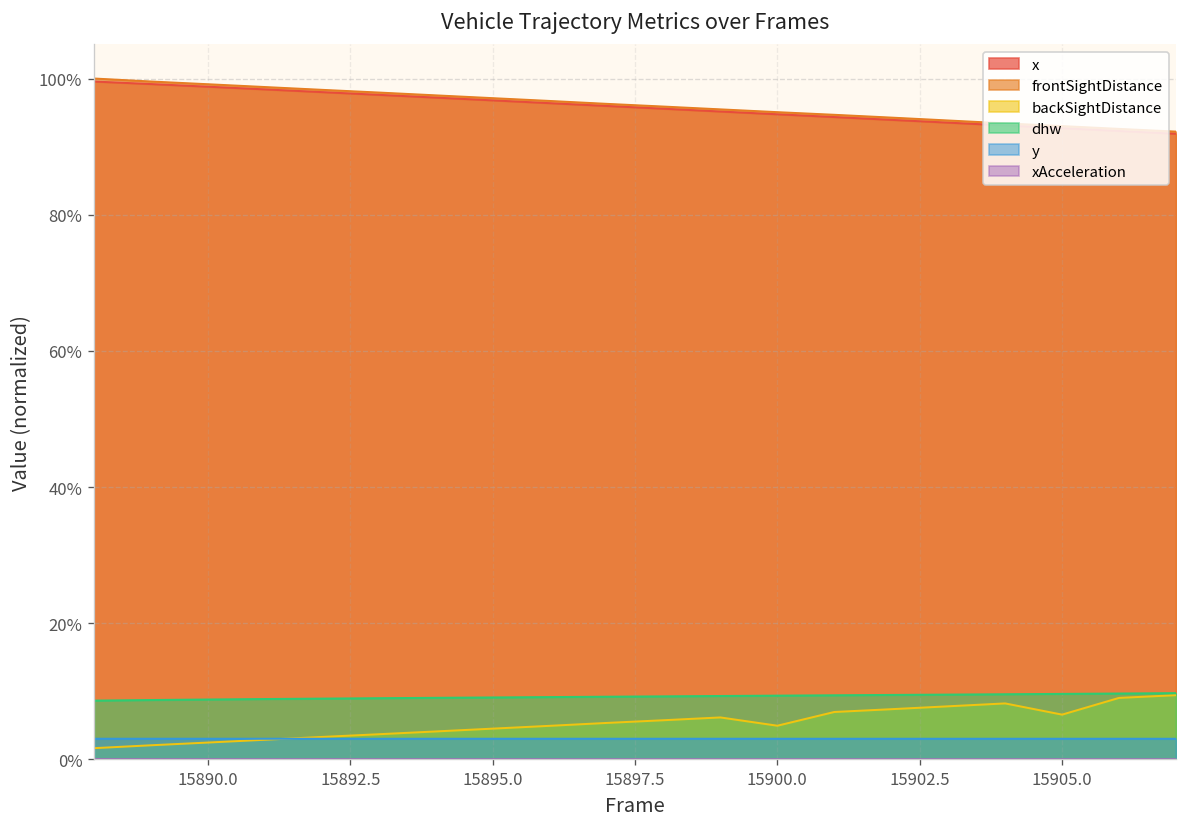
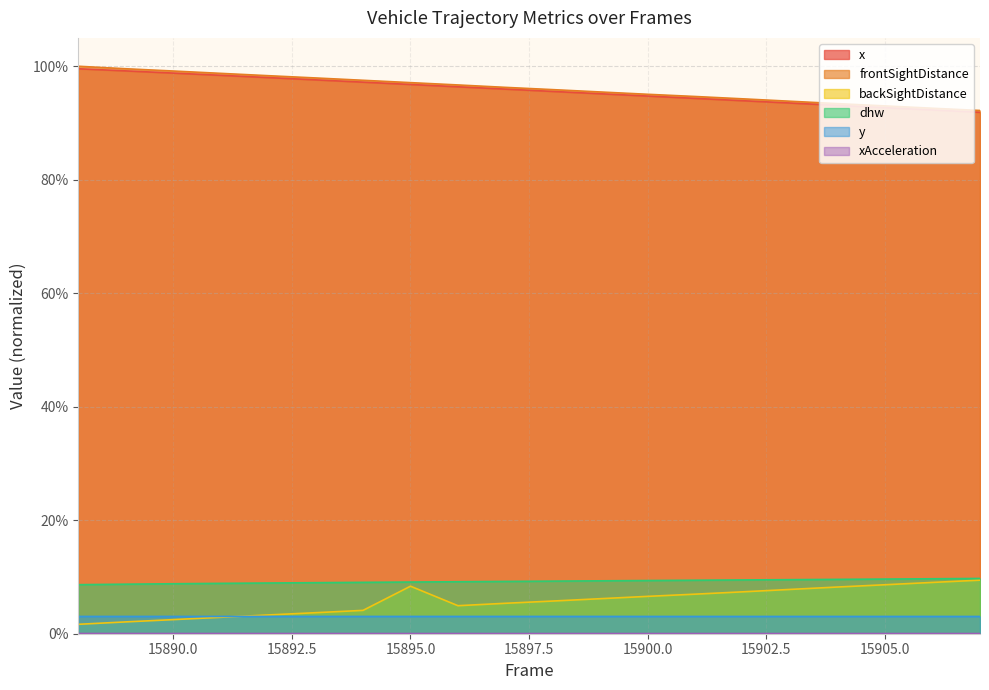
backSightDistance, 15895.0: 5% -> 8%
backSightDistance, 15900.0: 5% -> 7%
backSightDistance, 15905.0: 7% -> 9%
